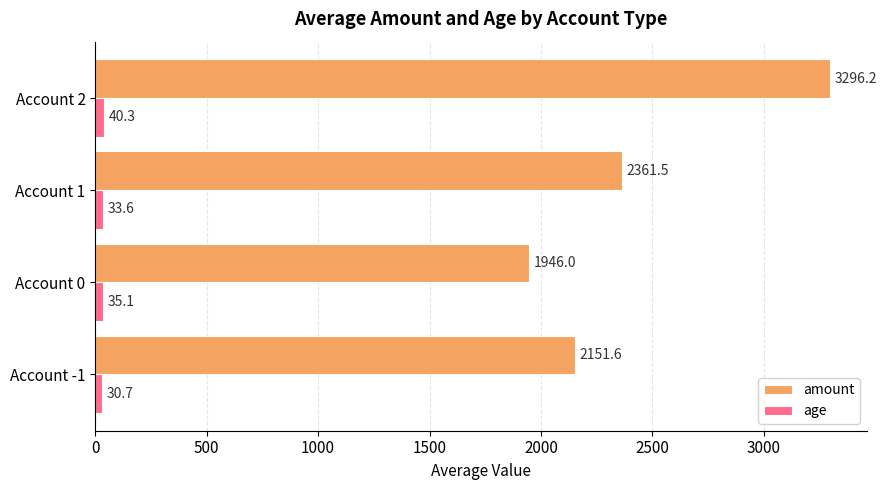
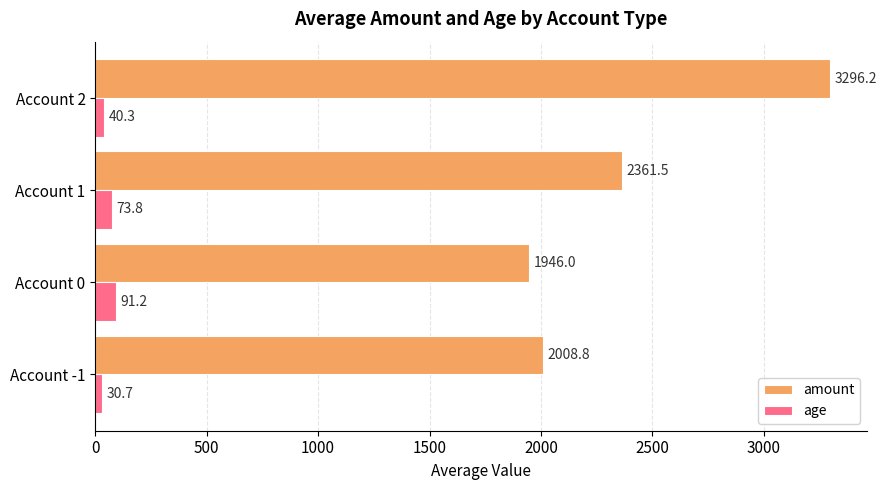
age, Account 1: 33.6 -> 73.8
age, Account 0: 35.1 -> 91.2
amount, Account -1: 2151.6 -> 2008.8
